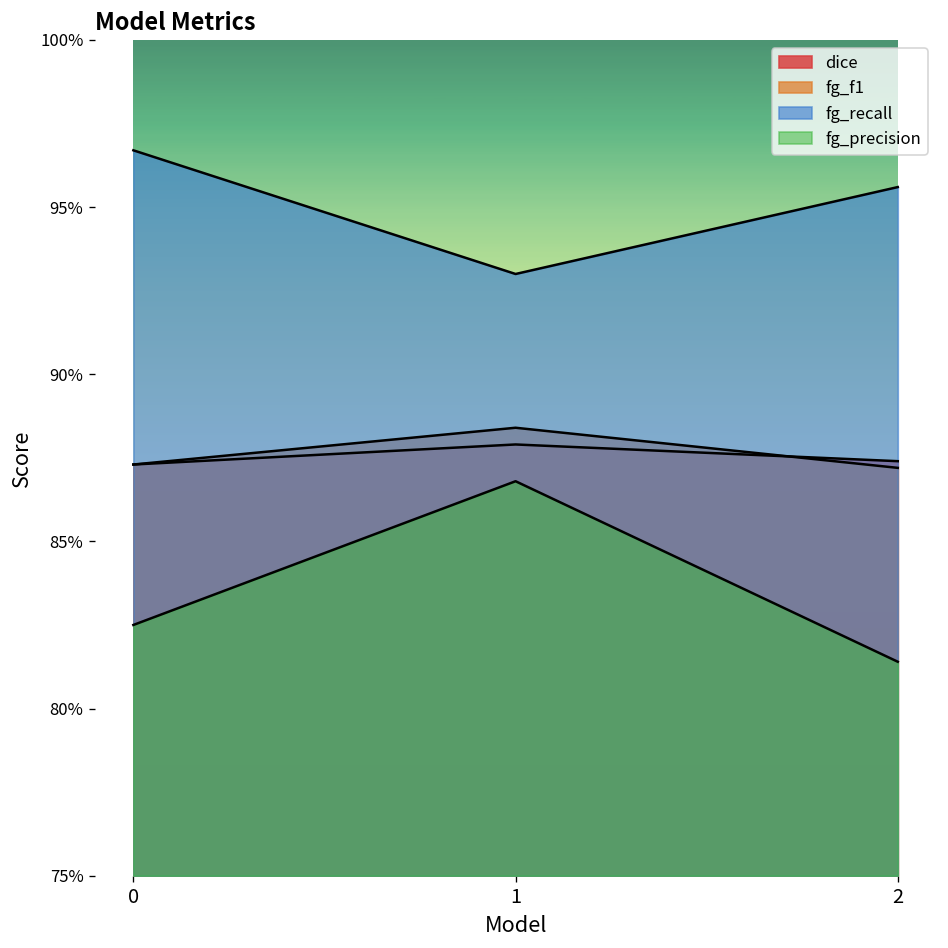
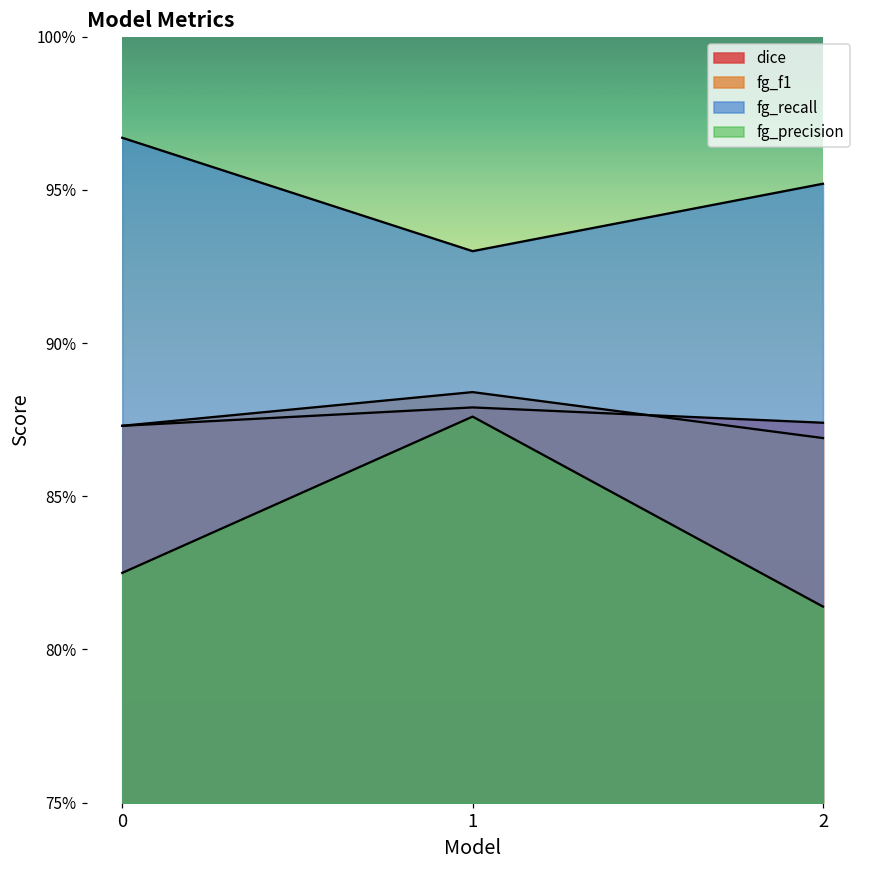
fg_precision, 1: 86.8% -> 87.6%
fg_f1, 2: 87.2% -> 86.9%
fg_recall, 2: 95.6% -> 95.2%
